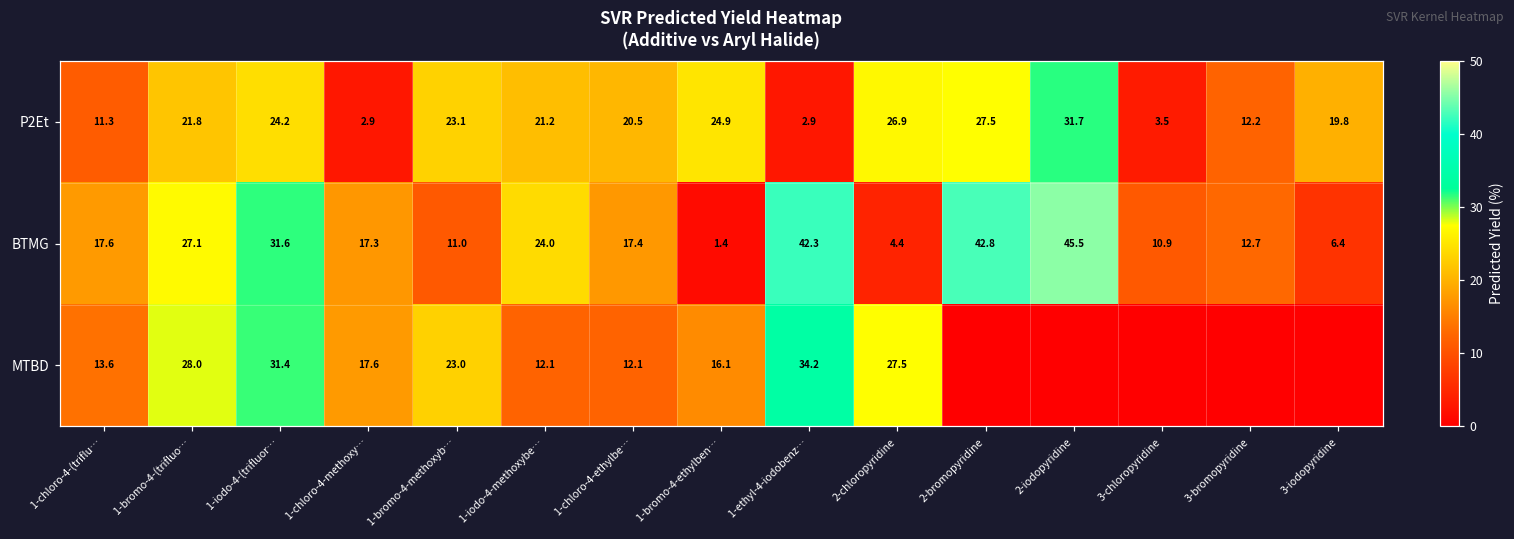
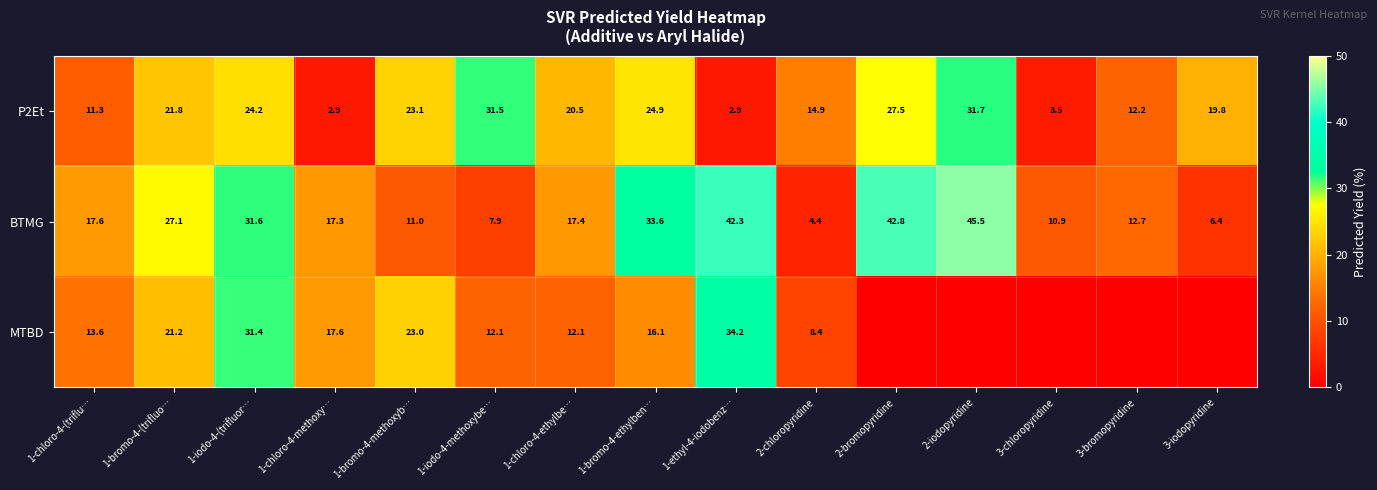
P2Et, 1-iodo-4-methoxybe…: 21.2 -> 31.5
P2Et, 2-chloropyridine: 26.9 -> 14.9
BTMG, 1-iodo-4-methoxybe…: 24.0 -> 7.9
BTMG, 1-bromo-4-ethylben…: 1.4 -> 33.6
MTBD, 1-bromo-4-(trifluo…: 28.0 -> 21.2
MTBD, 2-chloropyridine: 27.5 -> 8.4
